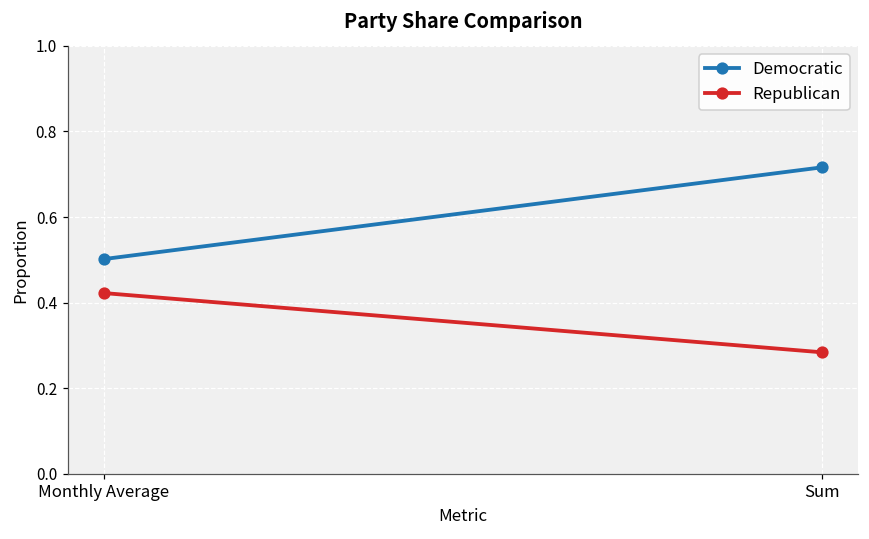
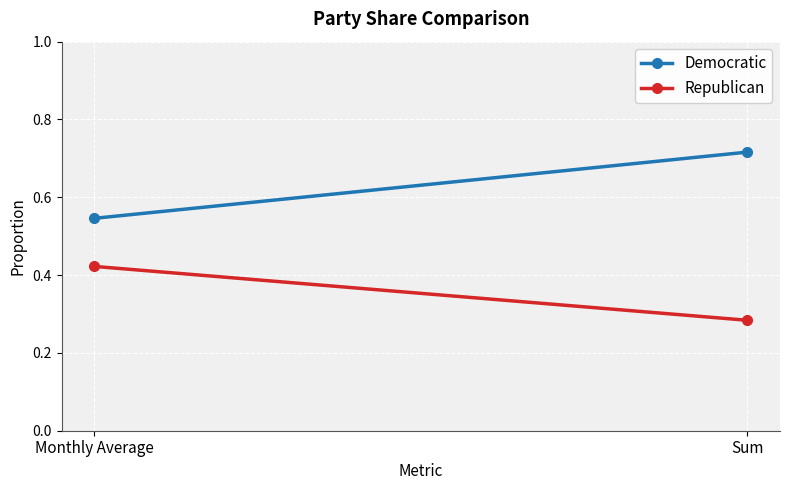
Democratic, Monthly Average: 0.50 -> 0.55
